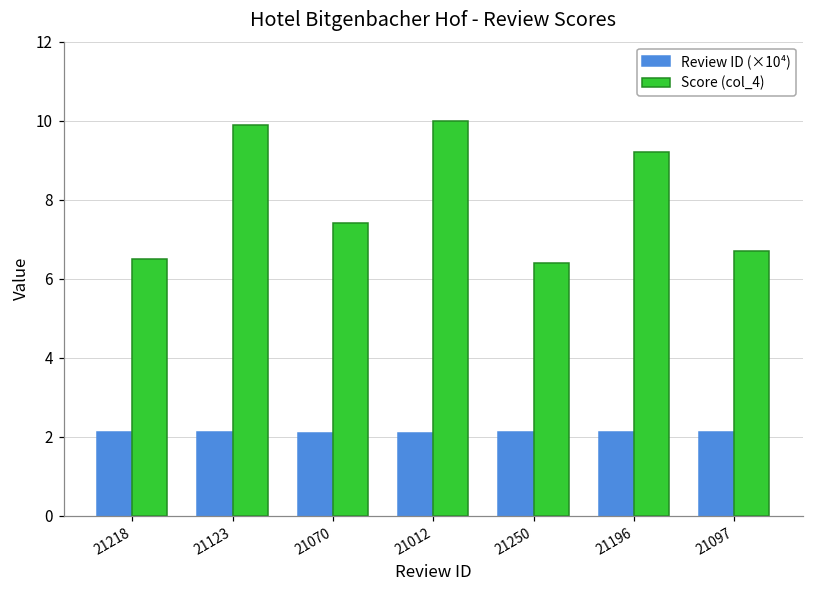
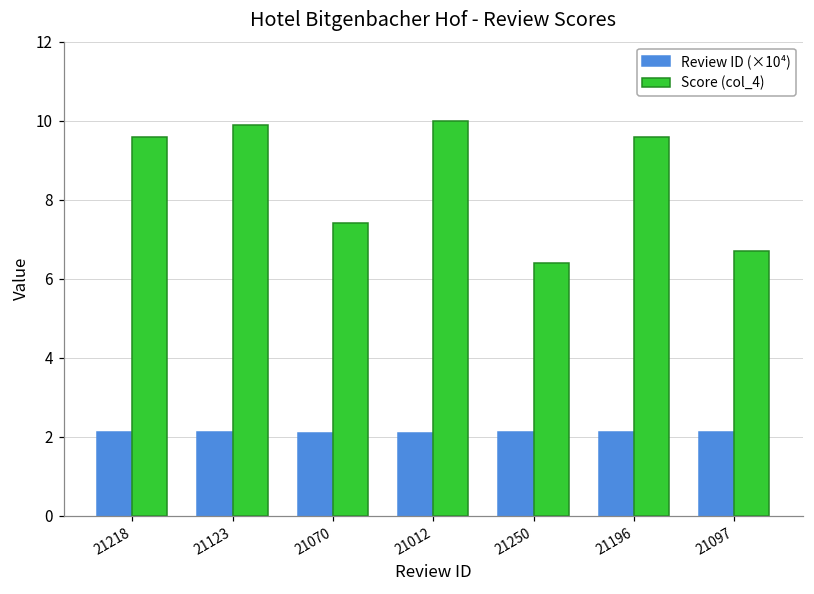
Score (col_4), 21218: 6.5 -> 9.6
Score (col_4), 21196: 9.2 -> 9.6
